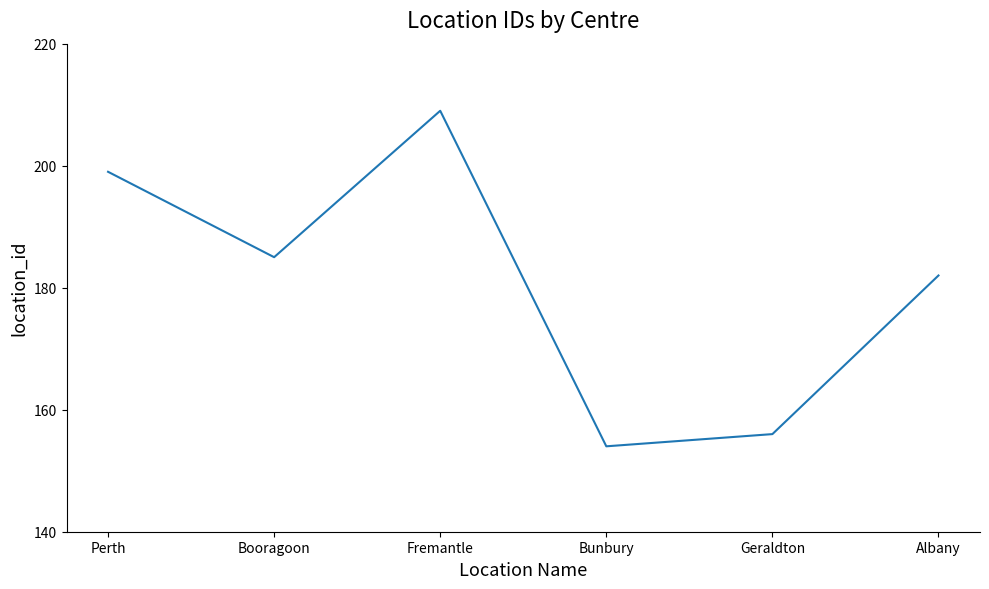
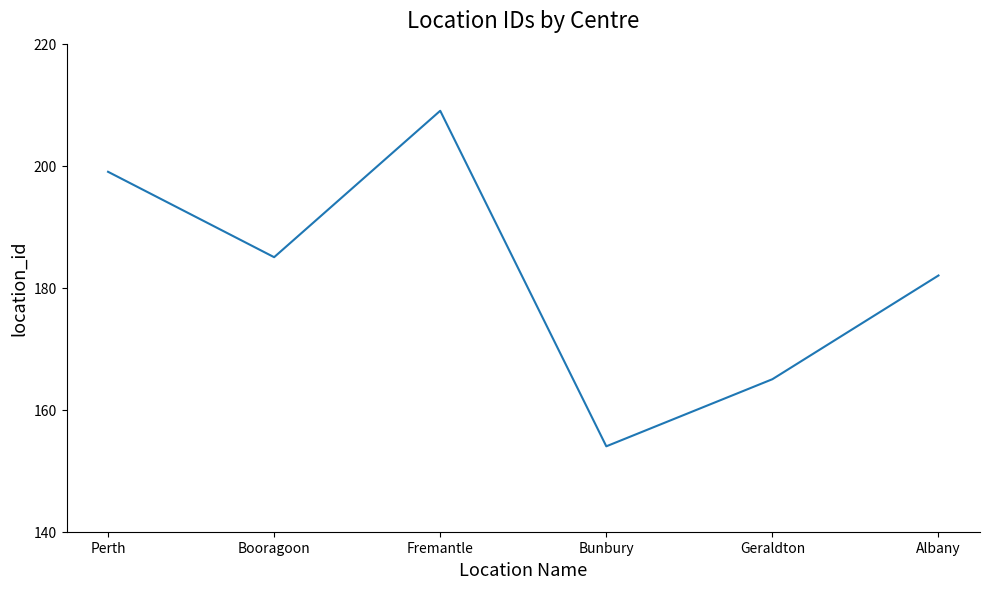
Geraldton: 156 -> 165
